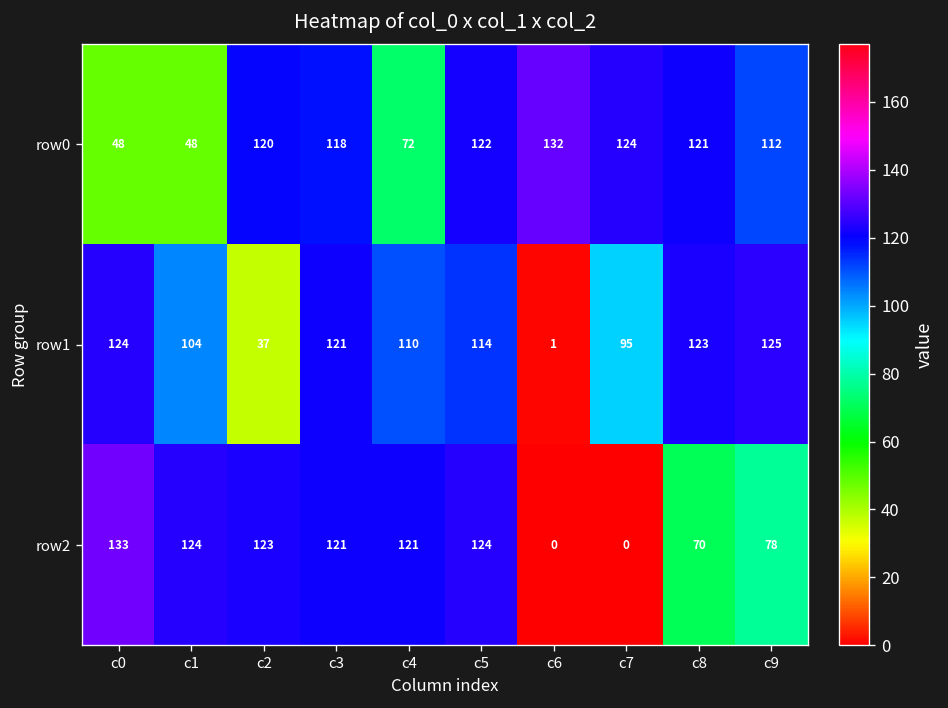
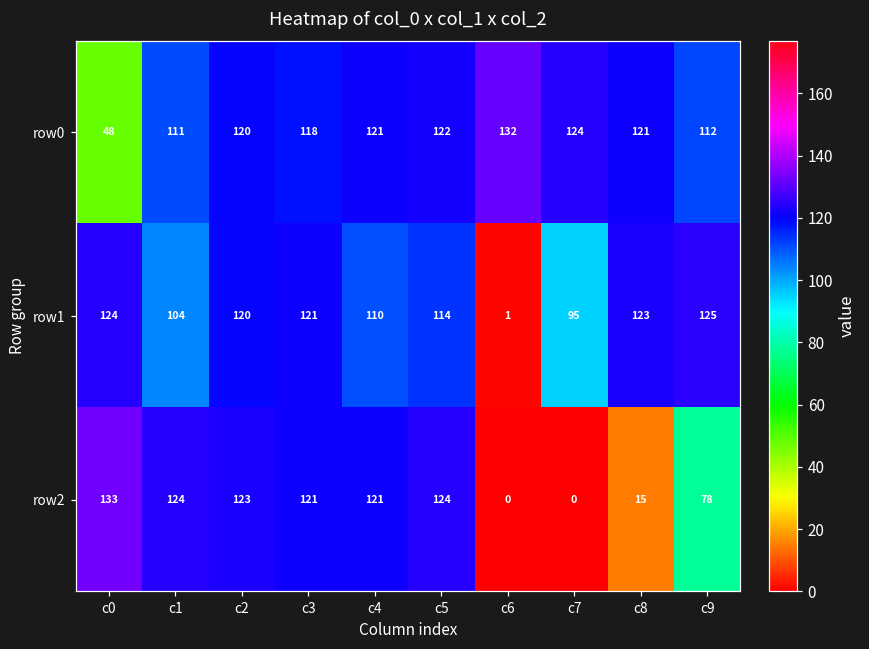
row0, c1: 48 -> 111
row0, c4: 72 -> 121
row1, c2: 37 -> 120
row2, c8: 70 -> 15
